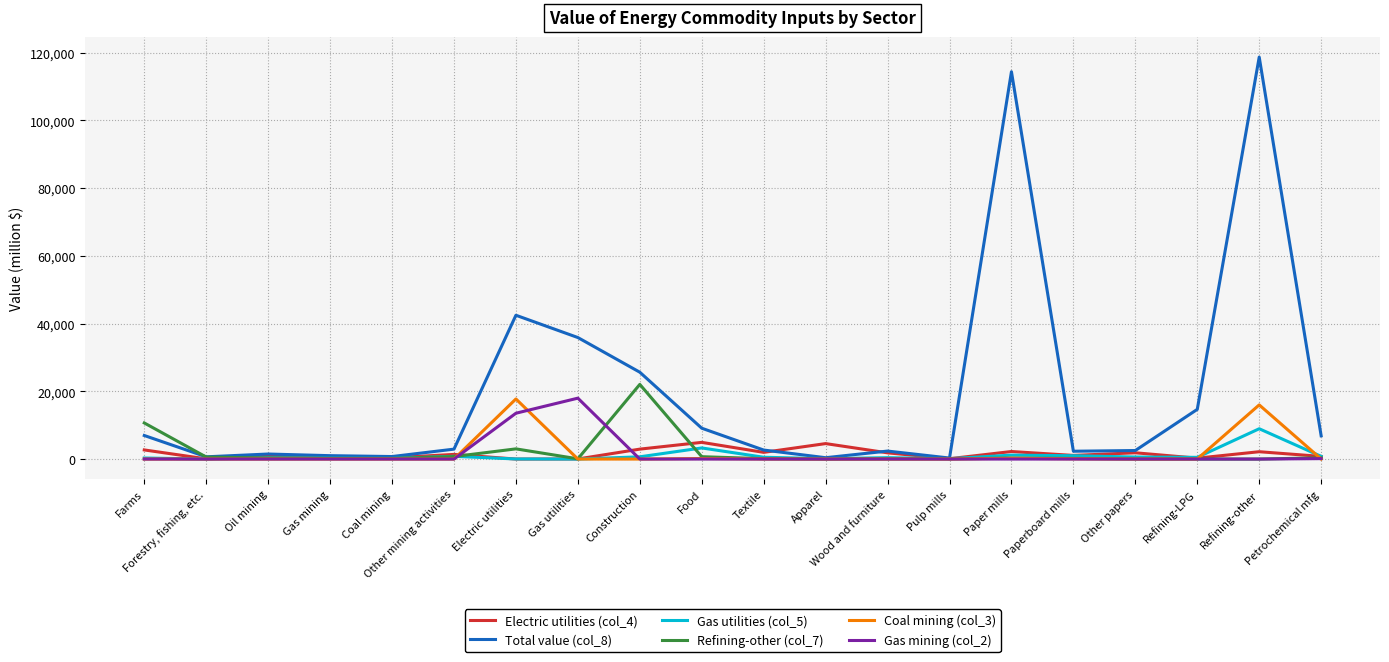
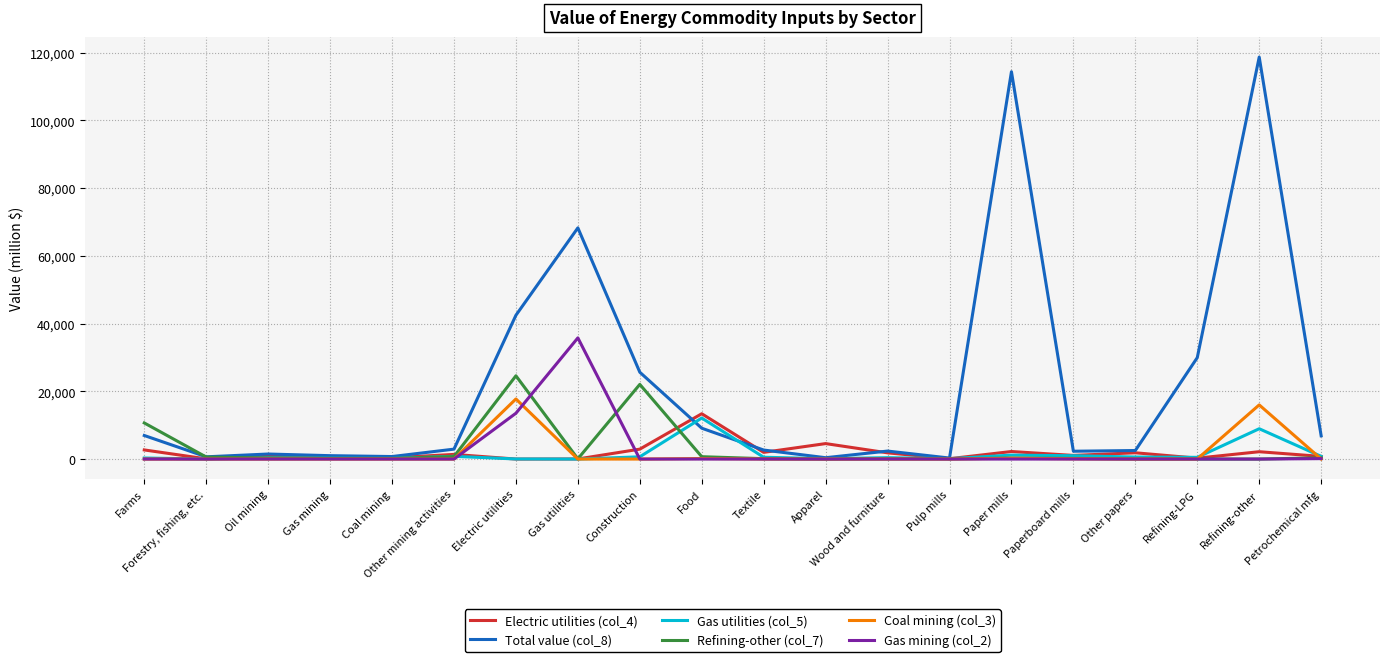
Refining-other (col_7), Electric utilities: 3,000 -> 25,000
Total value (col_8), Gas utilities: 36,000 -> 68,000
Gas mining (col_2), Gas utilities: 18,000 -> 36,000
Electric utilities (col_4), Food: 5,000 -> 13,000
Gas utilities (col_5), Food: 3,000 -> 12,000
Total value (col_8), Refining-LPG: 15,000 -> 30,000
